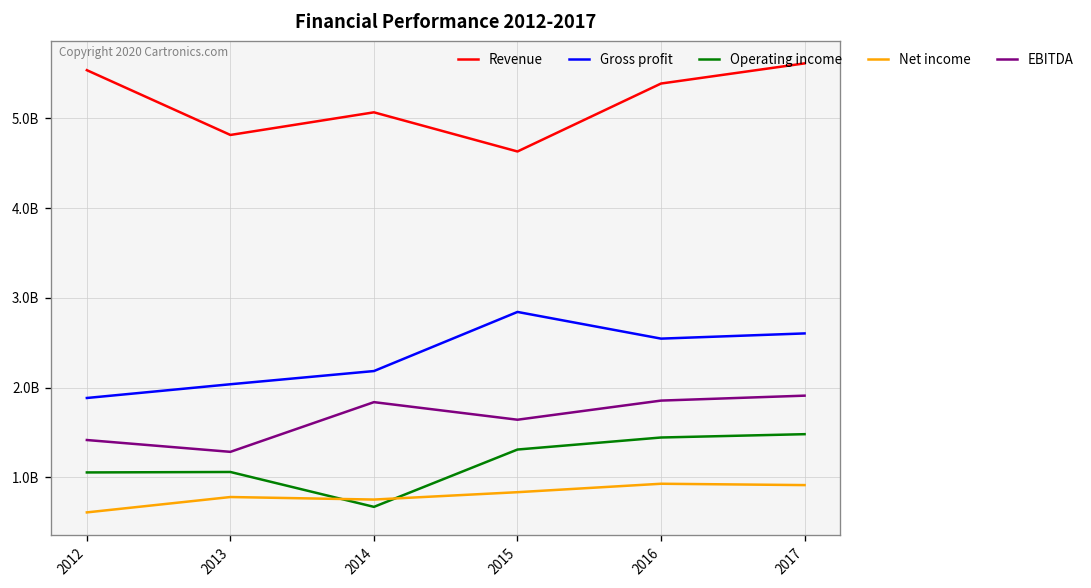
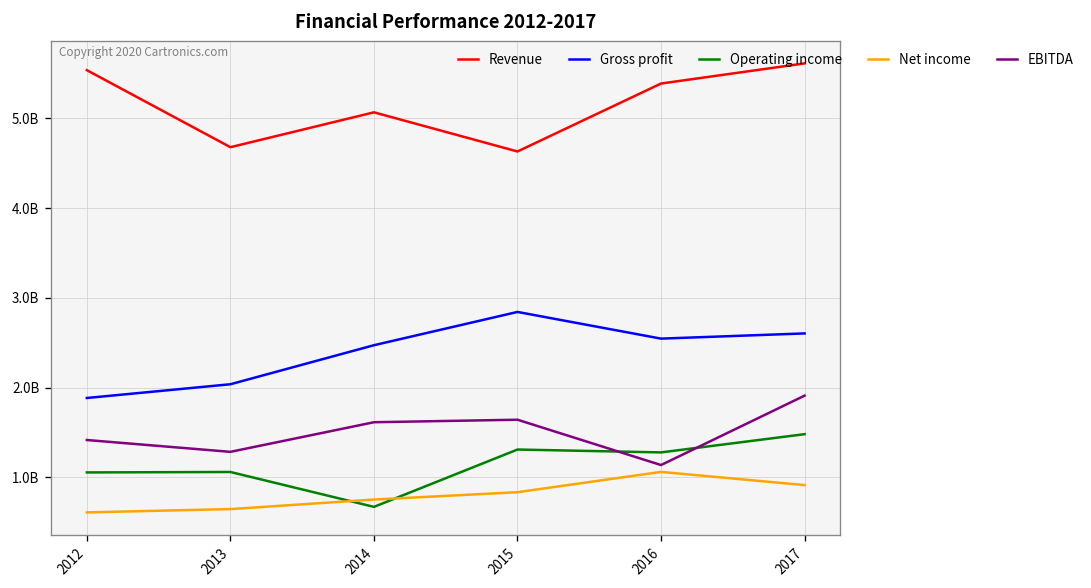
Revenue, 2013: 4800000000 -> 4700000000
Net income, 2013: 800000000 -> 600000000
Gross profit, 2014: 2200000000 -> 2500000000
EBITDA, 2014: 1800000000 -> 1600000000
Operating income, 2016: 1400000000 -> 1300000000
Net income, 2016: 900000000 -> 1100000000
EBITDA, 2016: 1900000000 -> 1100000000
